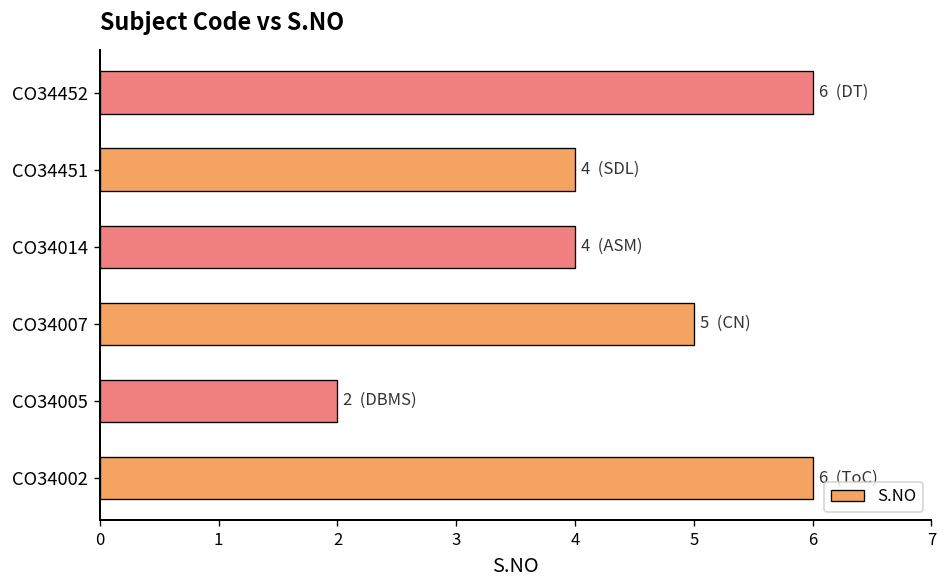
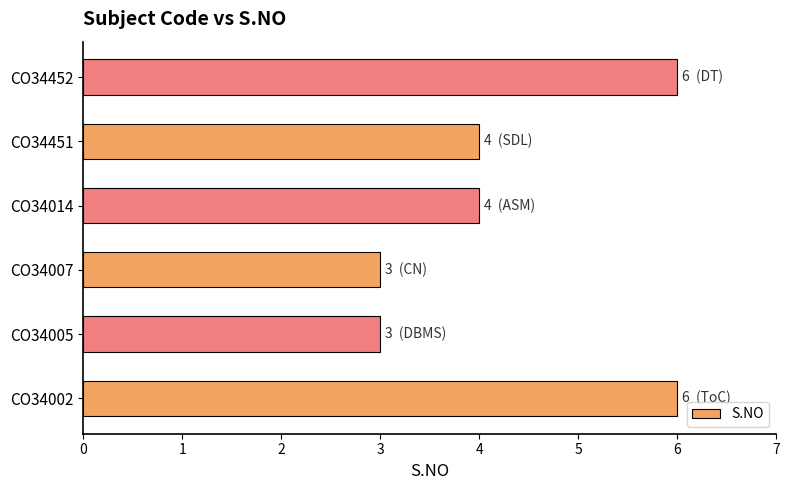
CO34007: 5 -> 3
CO34005: 2 -> 3
